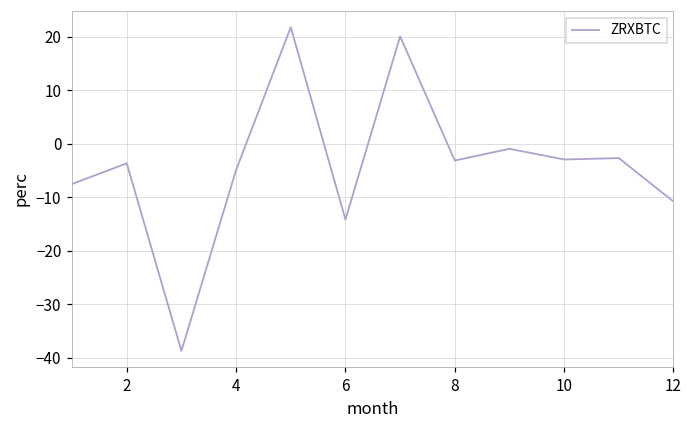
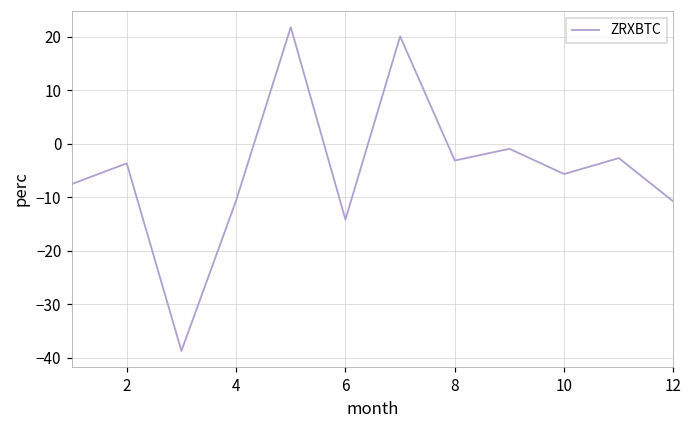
4: -5 -> -11
10: -3 -> -6
